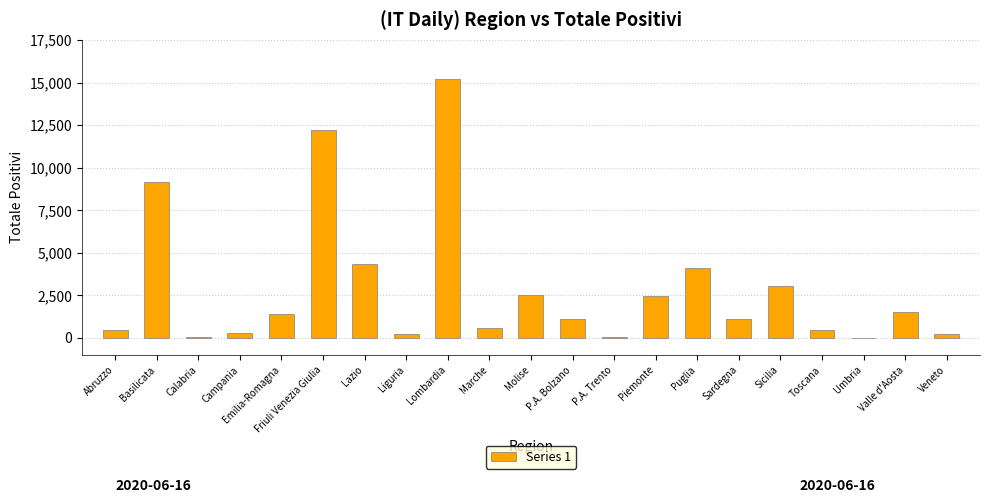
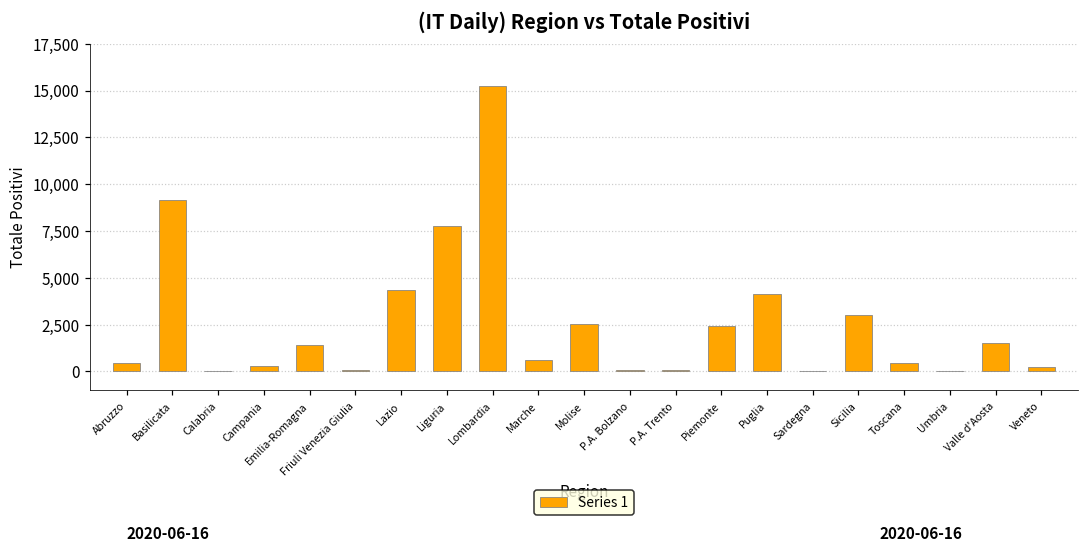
Friuli Venezia Giulia: 12,200 -> 100
Liguria: 200 -> 7,700
P.A. Bolzano: 1,100 -> 100
Sardegna: 1,100 -> 0
